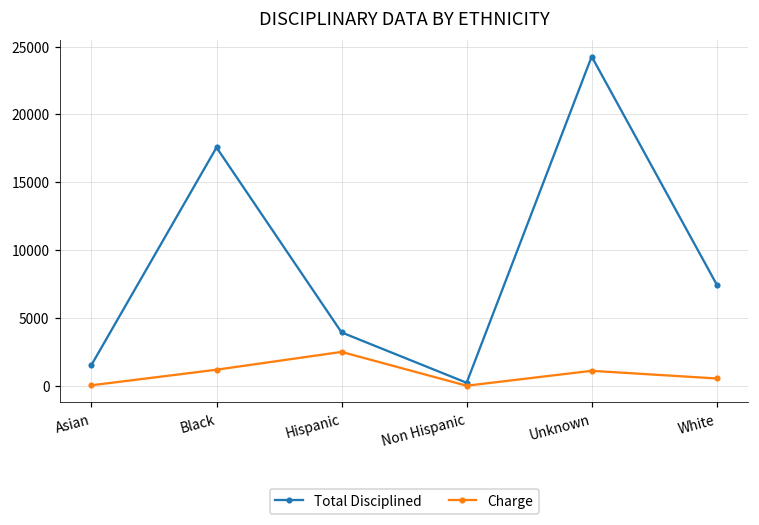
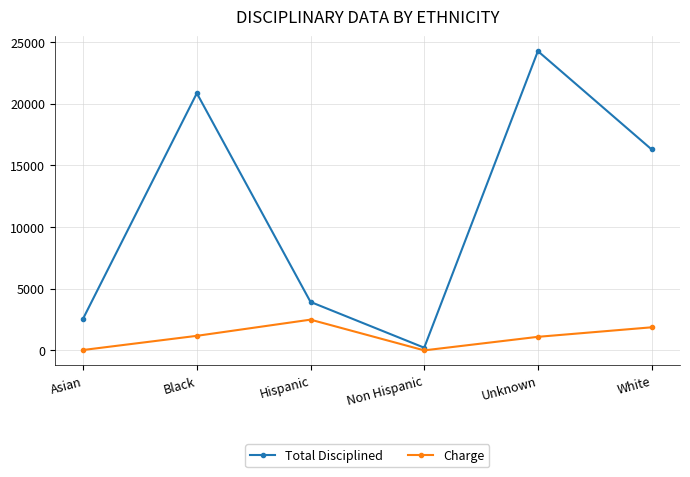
Total Disciplined, Asian: 1500 -> 2600
Total Disciplined, Black: 17600 -> 20900
Total Disciplined, White: 7500 -> 16300
Charge, White: 500 -> 1900
